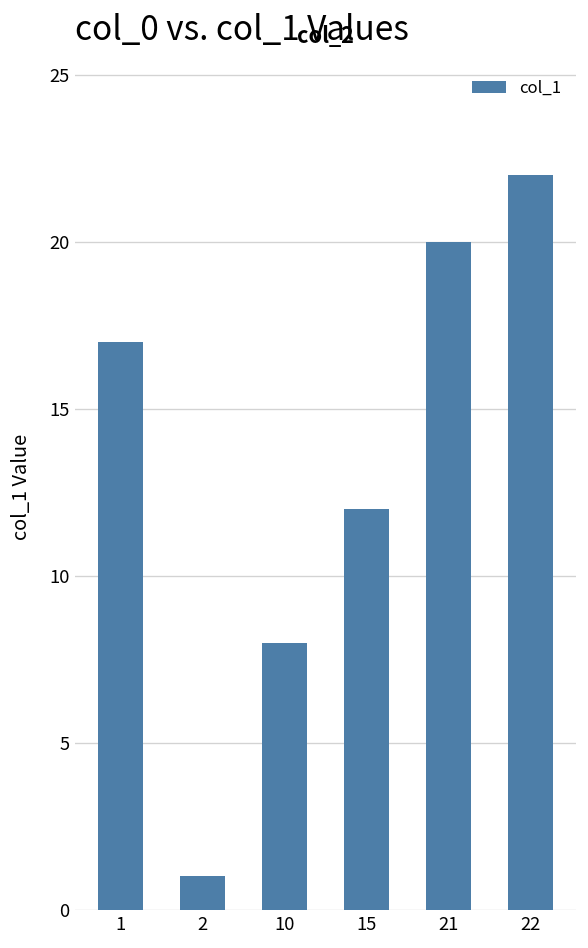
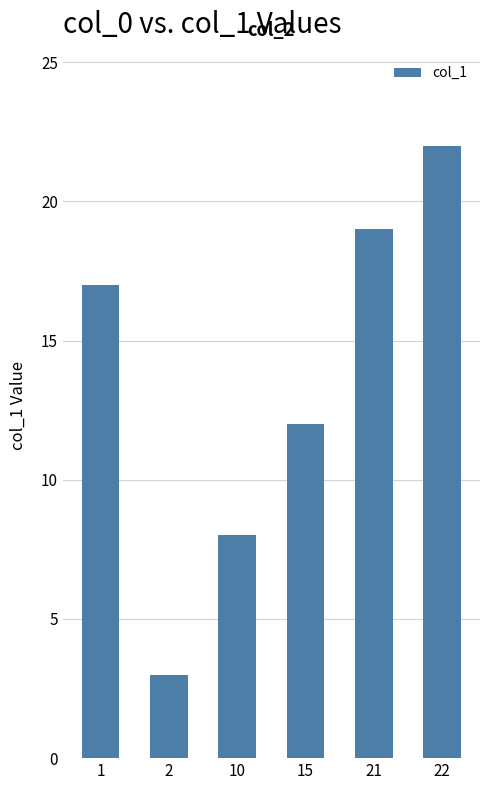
2: 1 -> 3
21: 20 -> 19
